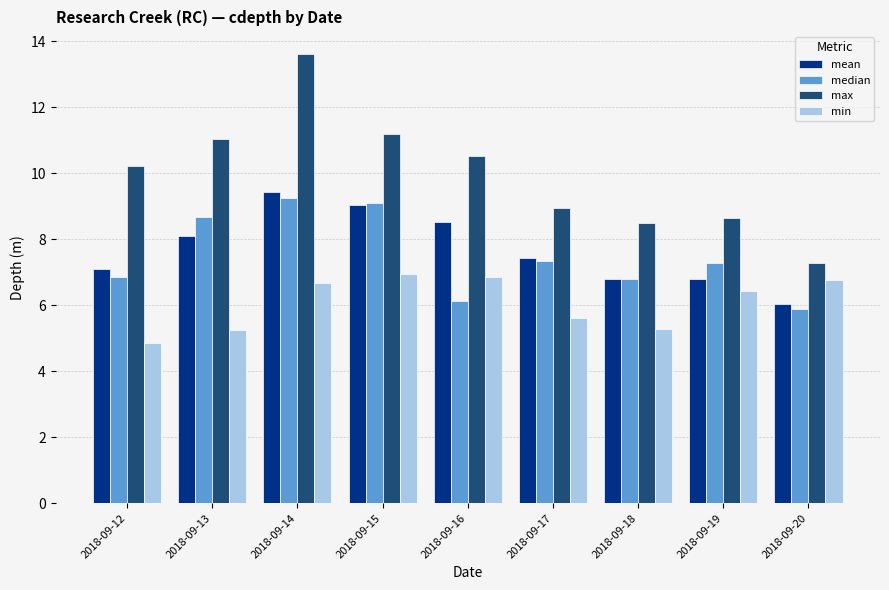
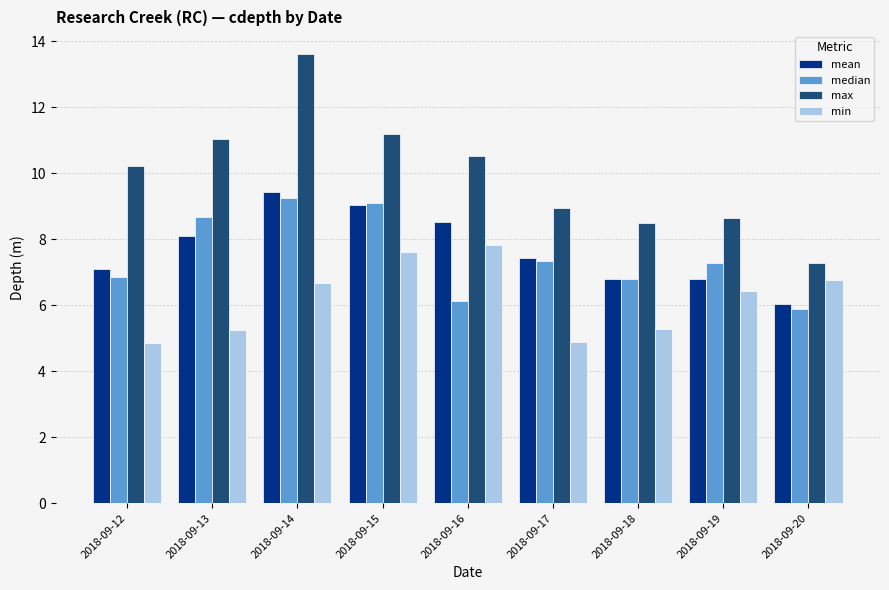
min, 2018-09-15: 7.0 -> 7.6
min, 2018-09-16: 6.9 -> 7.8
min, 2018-09-17: 5.6 -> 4.9
